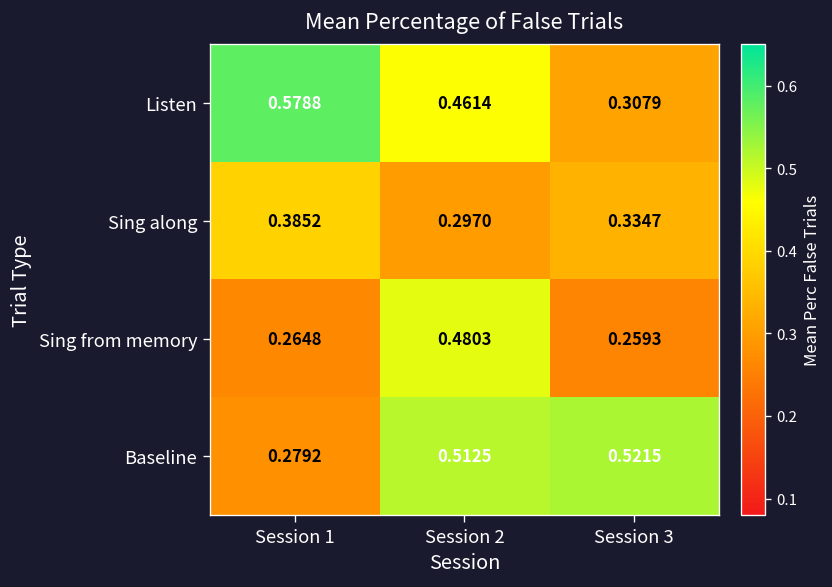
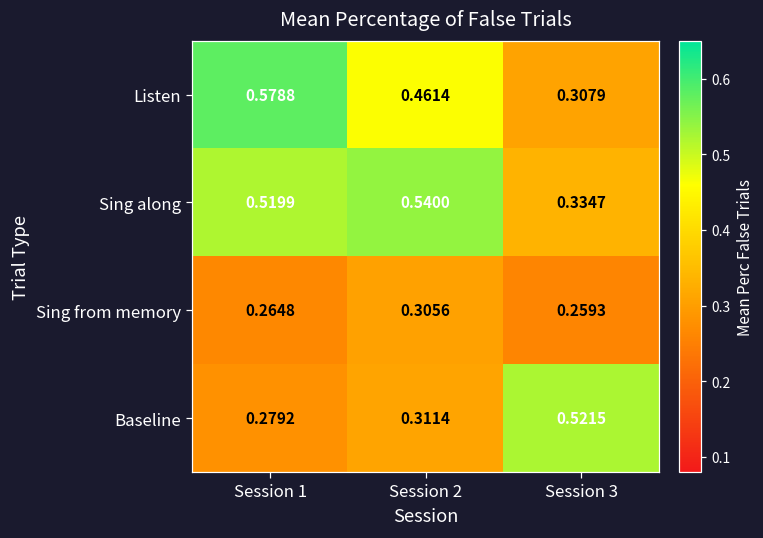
Sing along, Session 1: 0.3852 -> 0.5199
Sing along, Session 2: 0.2970 -> 0.5400
Sing from memory, Session 2: 0.4803 -> 0.3056
Baseline, Session 2: 0.5125 -> 0.3114
